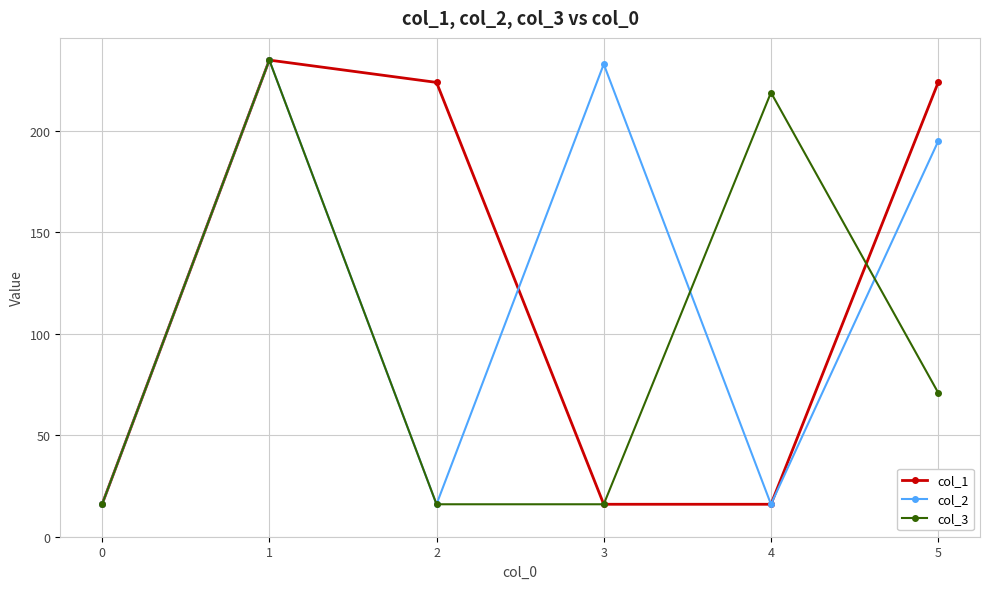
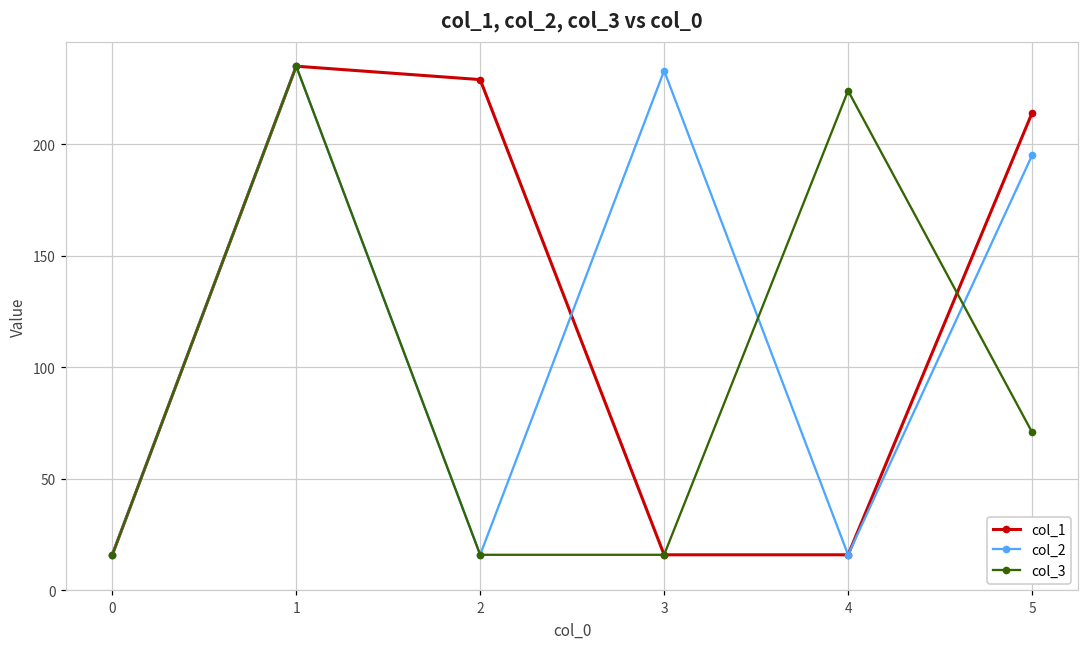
col_1, 2: 224 -> 229
col_3, 4: 219 -> 224
col_1, 5: 224 -> 214
